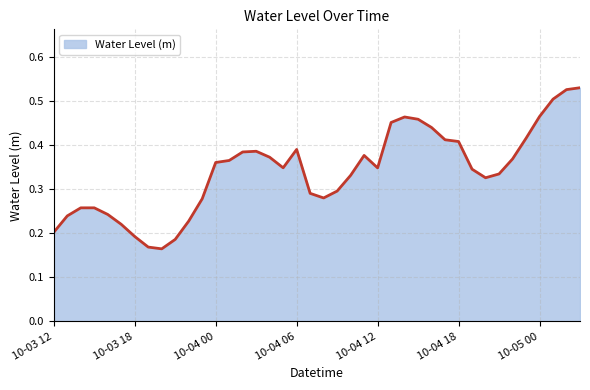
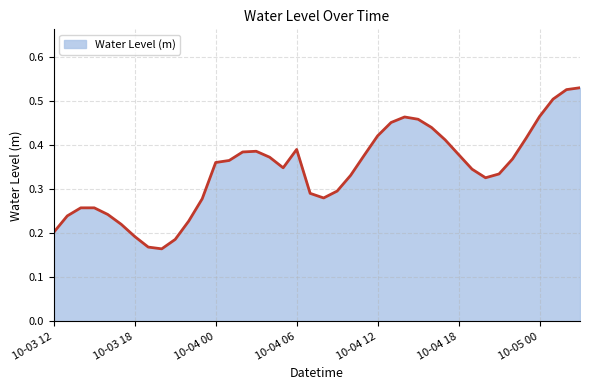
10-04 12: 0.35 -> 0.42
10-04 18: 0.41 -> 0.38
